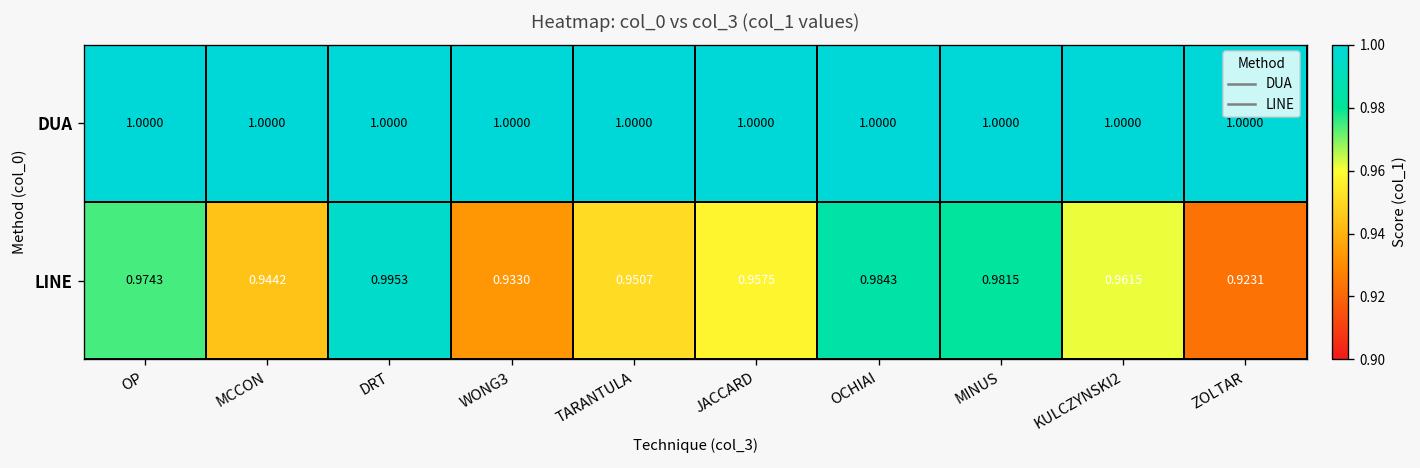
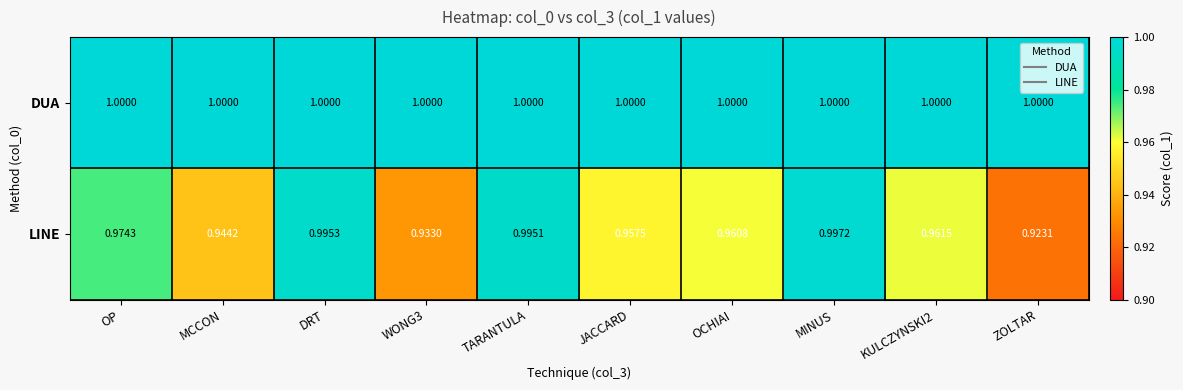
LINE, TARANTULA: 0.9507 -> 0.9951
LINE, OCHIAI: 0.9843 -> 0.9608
LINE, MINUS: 0.9815 -> 0.9972
